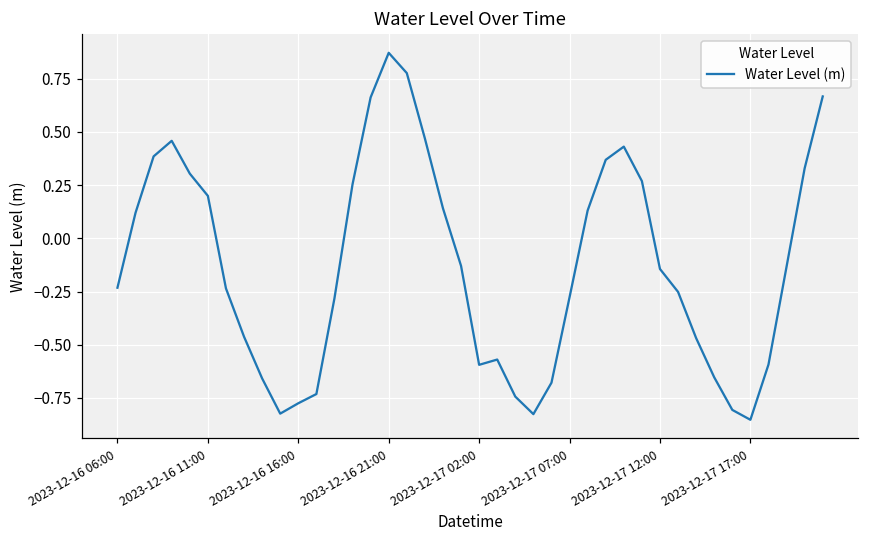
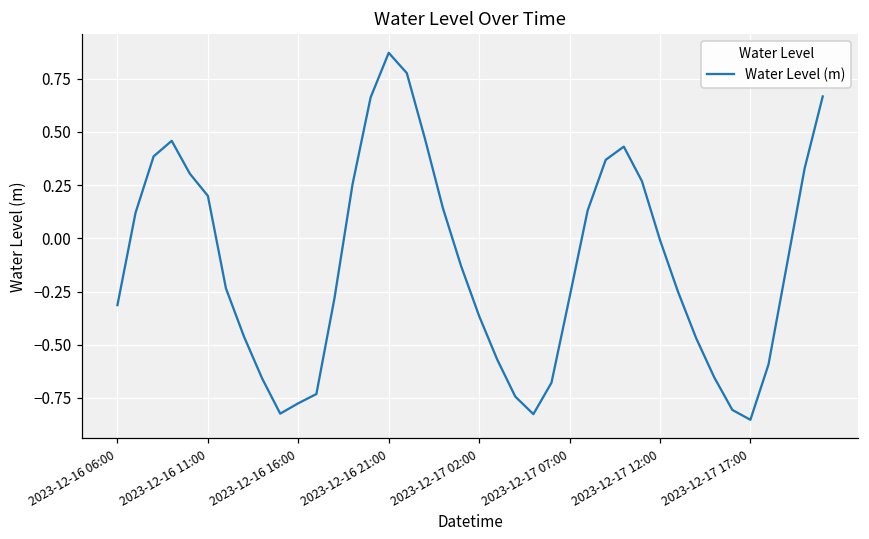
2023-12-16 06:00: -0.23 -> -0.31
2023-12-17 02:00: -0.59 -> -0.37
2023-12-17 12:00: -0.14 -> -0.01
